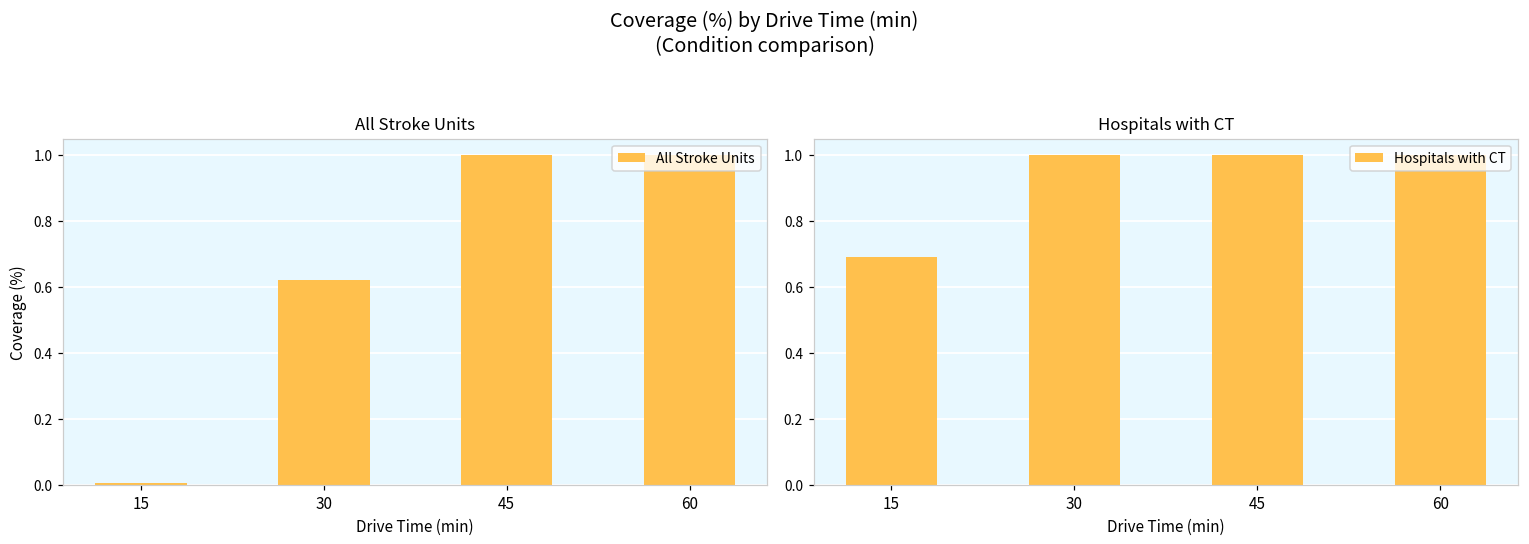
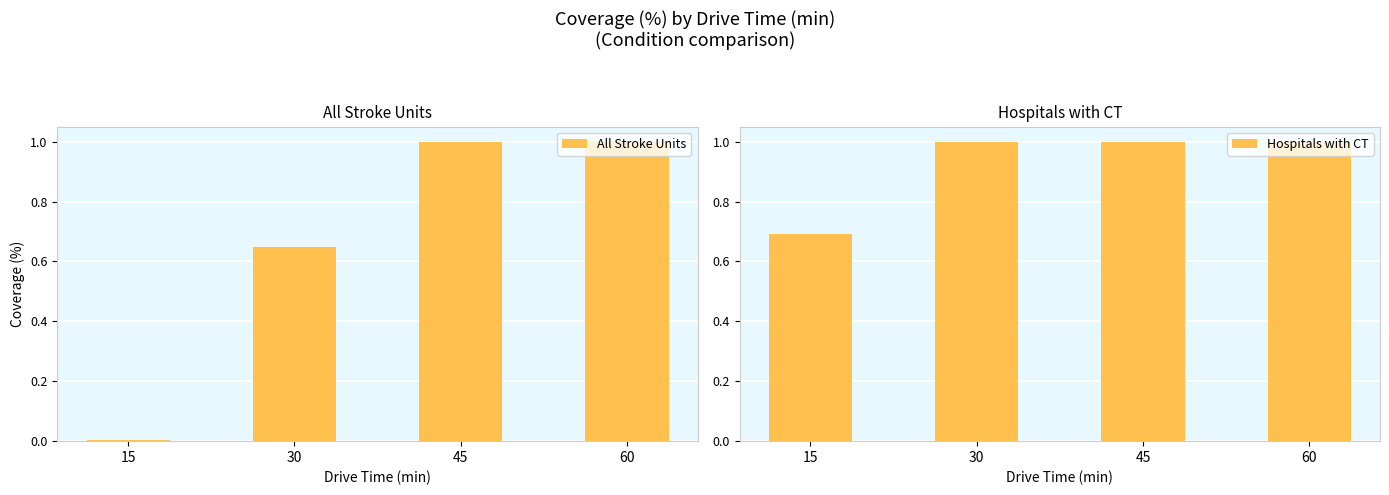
All Stroke Units, 30: 0.62 -> 0.65
